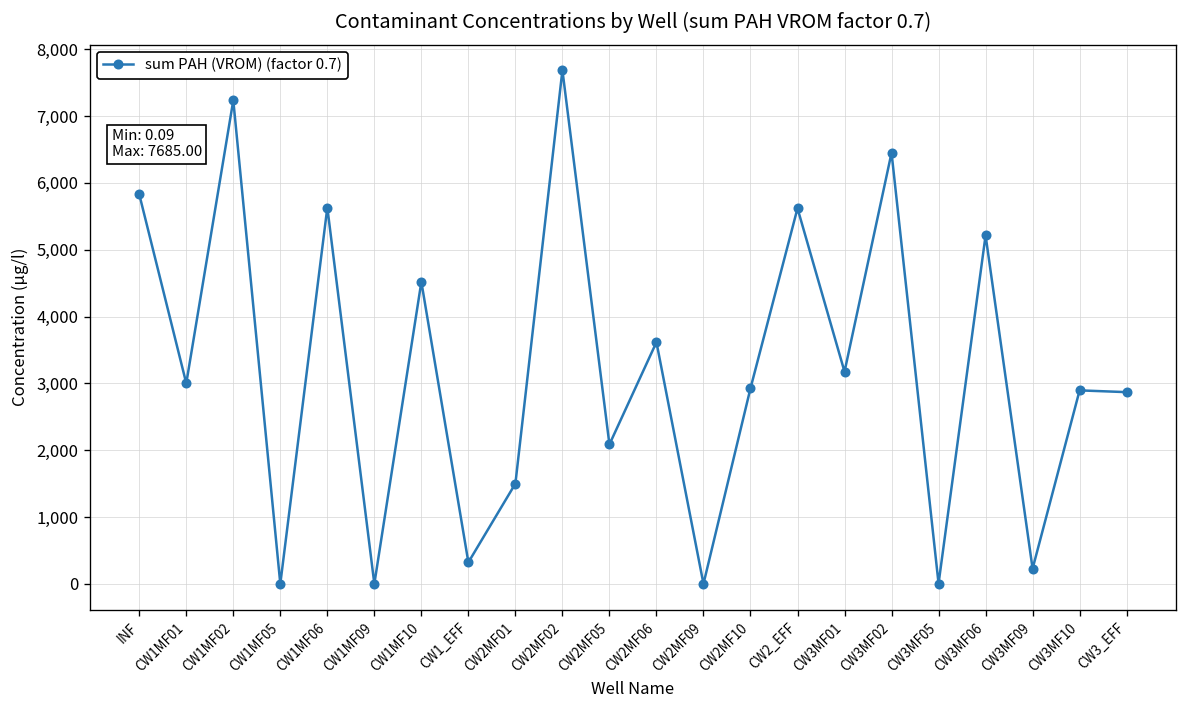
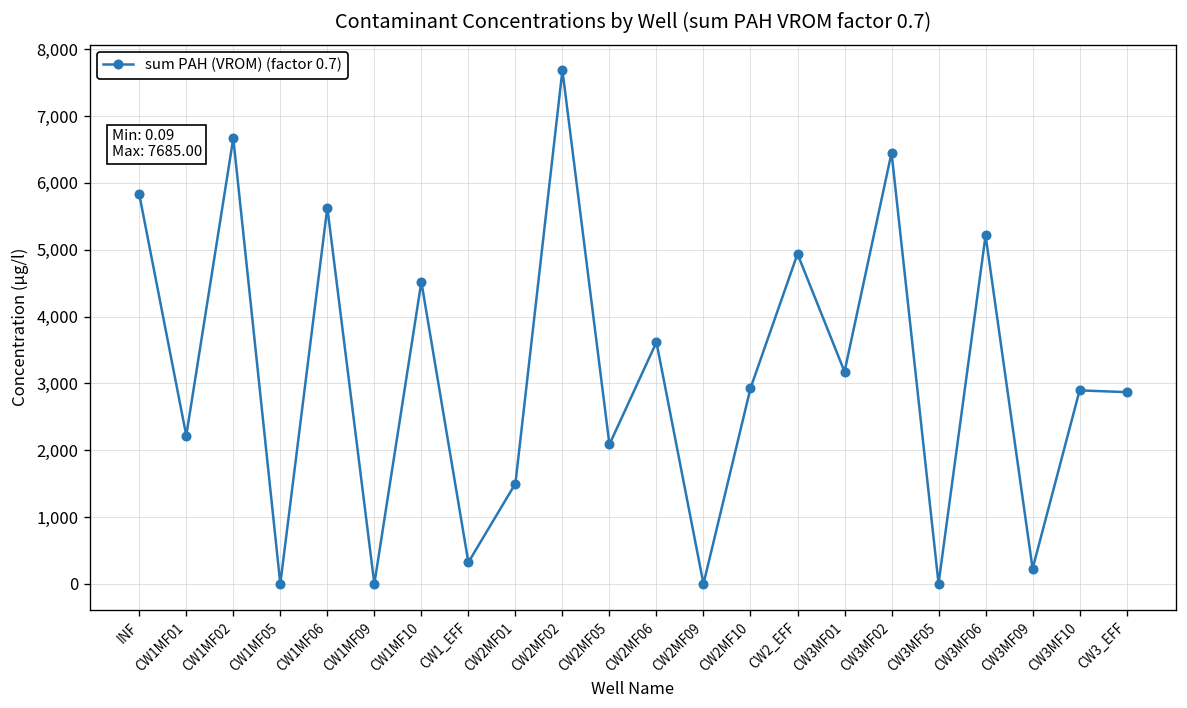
CW1MF01: 3,000 -> 2,200
CW1MF02: 7,200 -> 6,700
CW2_EFF: 5,600 -> 4,900
